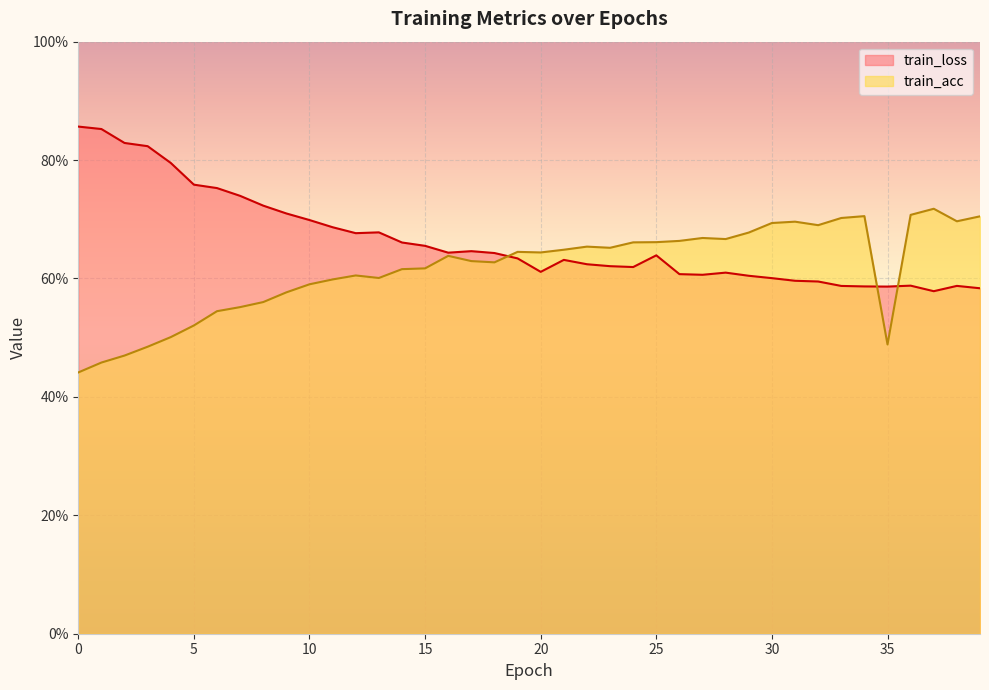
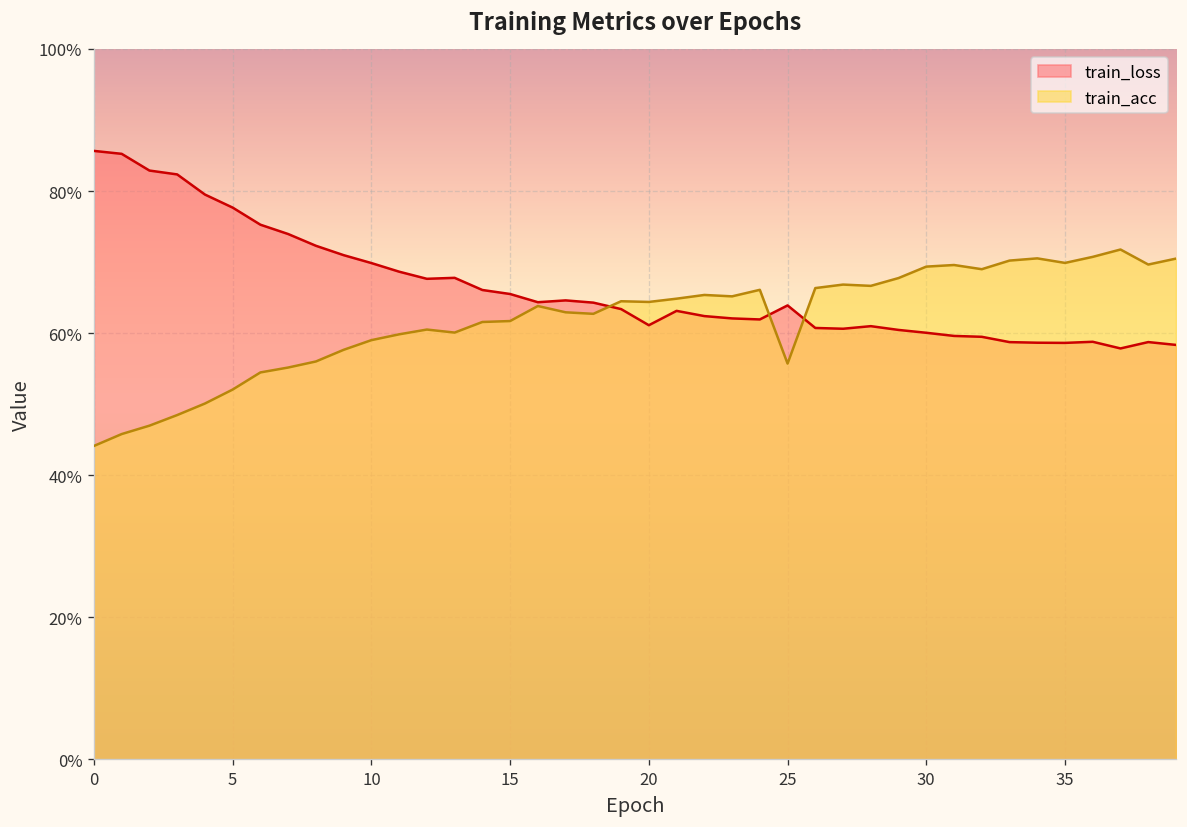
train_loss, 5: 76% -> 78%
train_acc, 25: 66% -> 56%
train_acc, 35: 49% -> 70%
